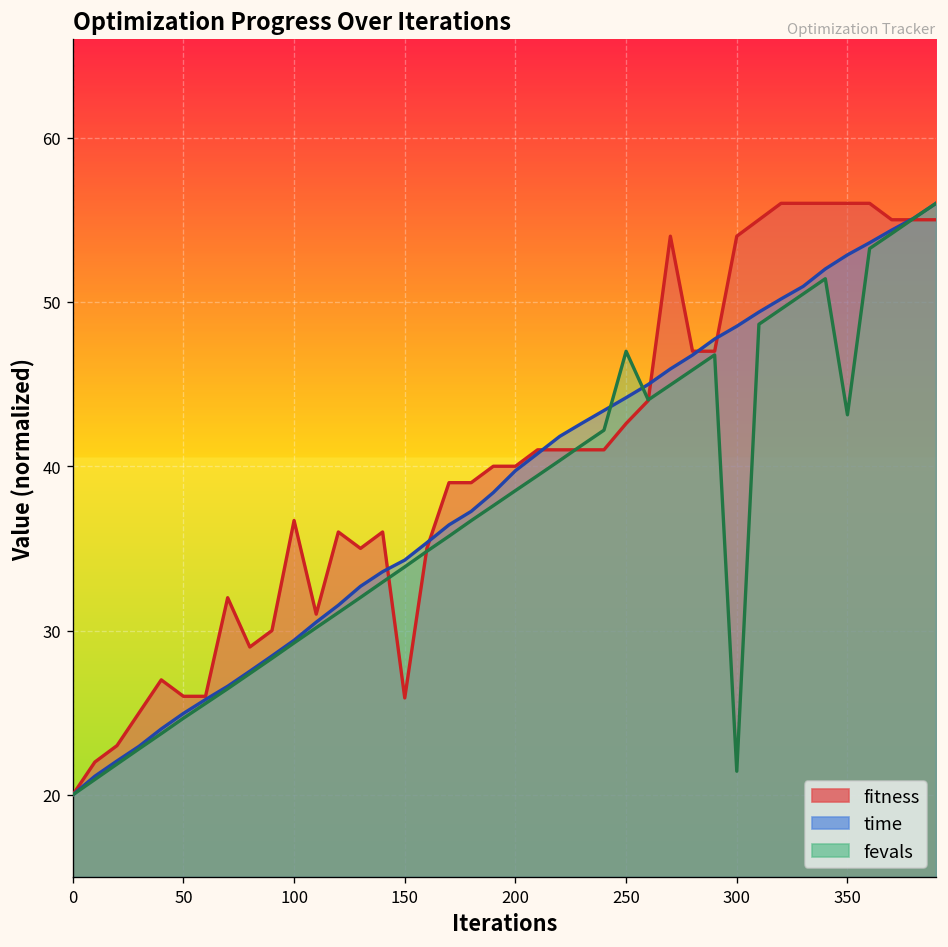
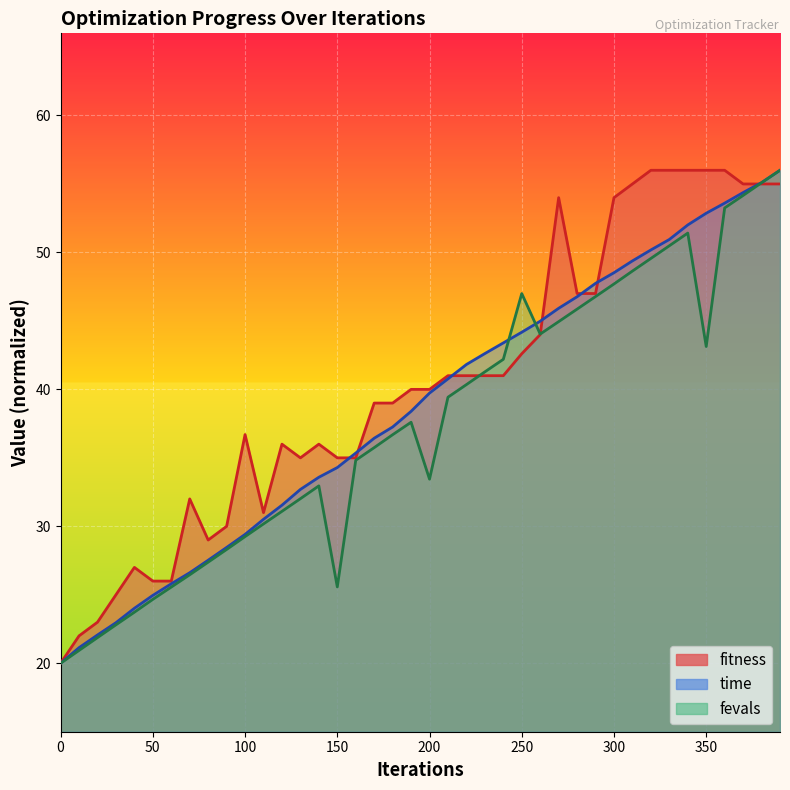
fitness, 150: 25.9 -> 35.0
fevals, 150: 33.9 -> 25.6
fevals, 200: 38.5 -> 33.4
fevals, 300: 21.4 -> 47.7
